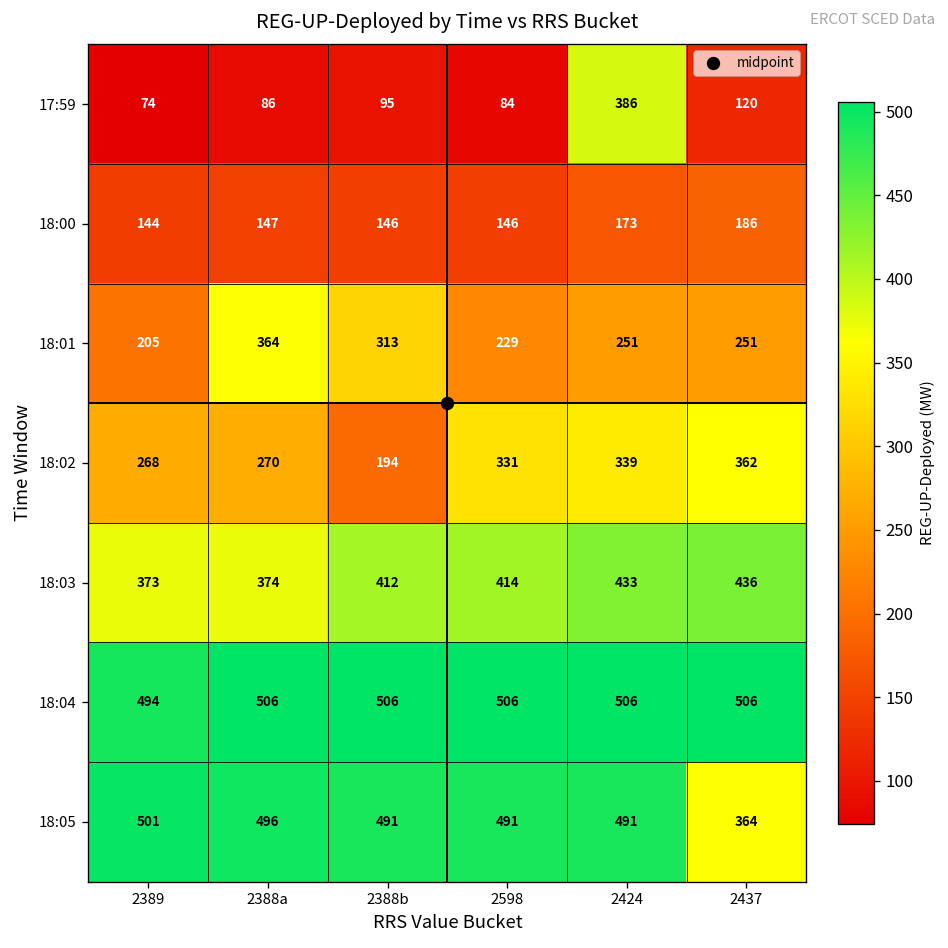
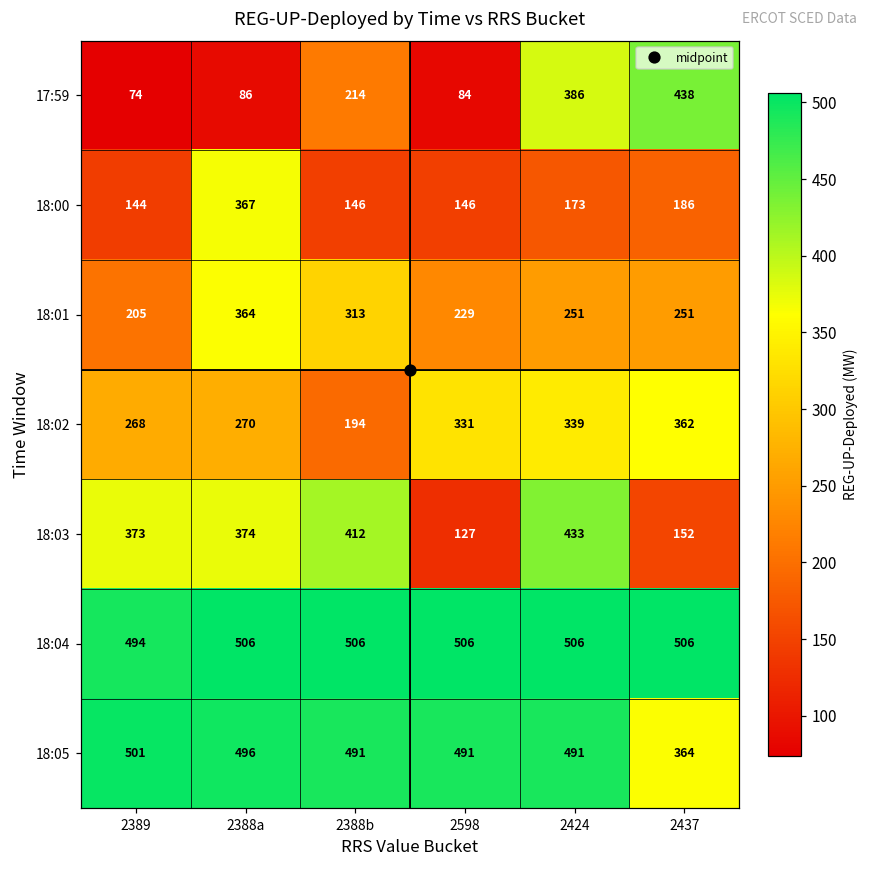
17:59, 2388b: 95 -> 214
17:59, 2437: 120 -> 438
18:00, 2388a: 147 -> 367
18:03, 2598: 414 -> 127
18:03, 2437: 436 -> 152
